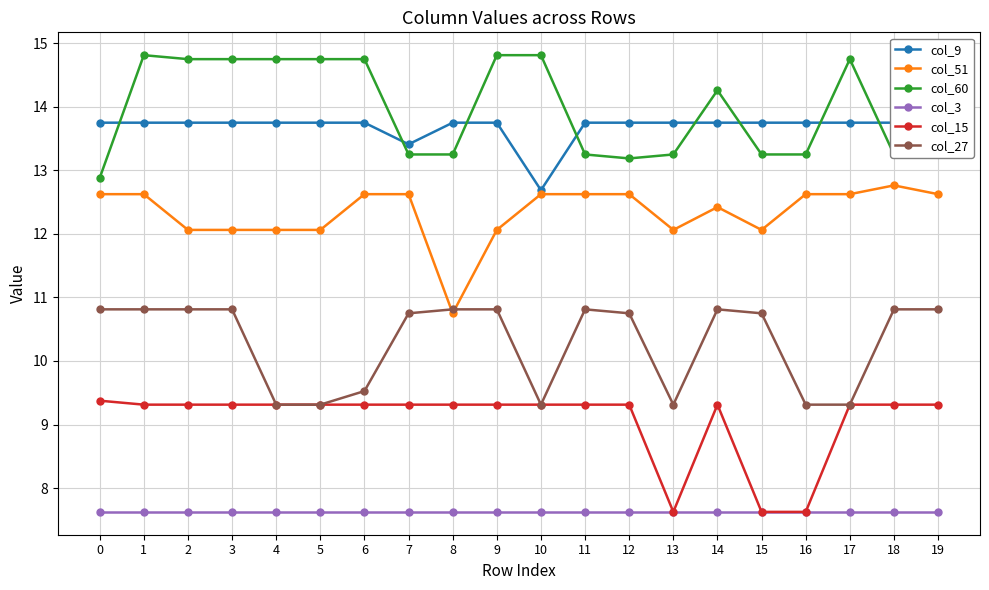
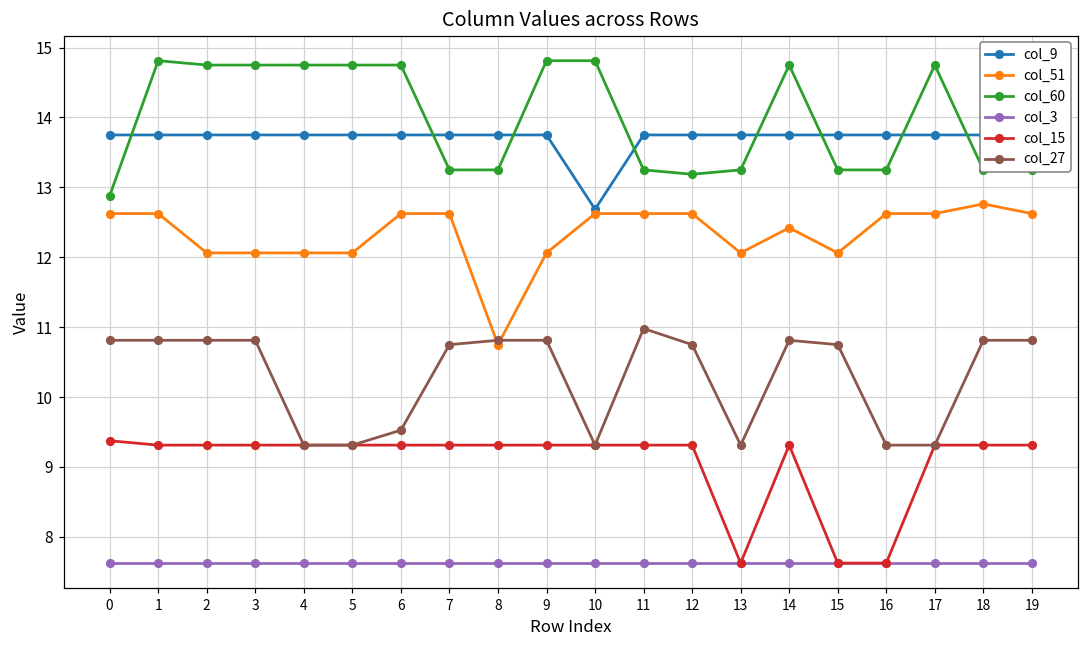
col_9, 7: 13.4 -> 13.8
col_27, 11: 10.8 -> 11.0
col_60, 14: 14.3 -> 14.8
